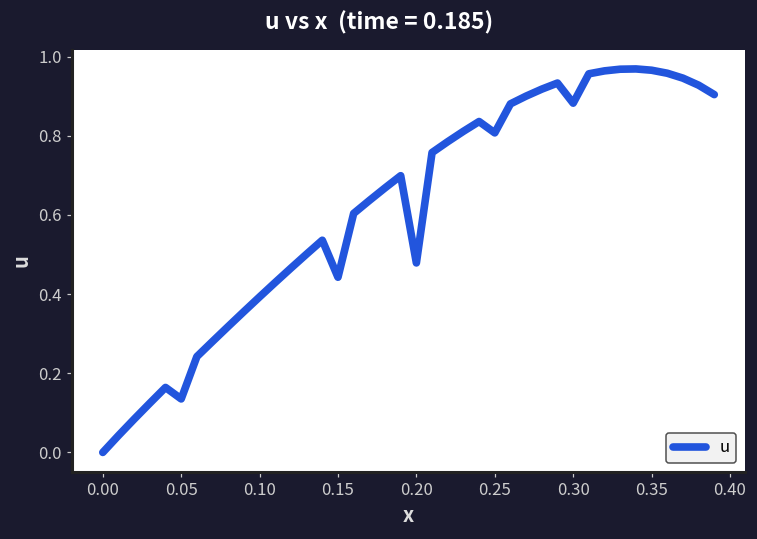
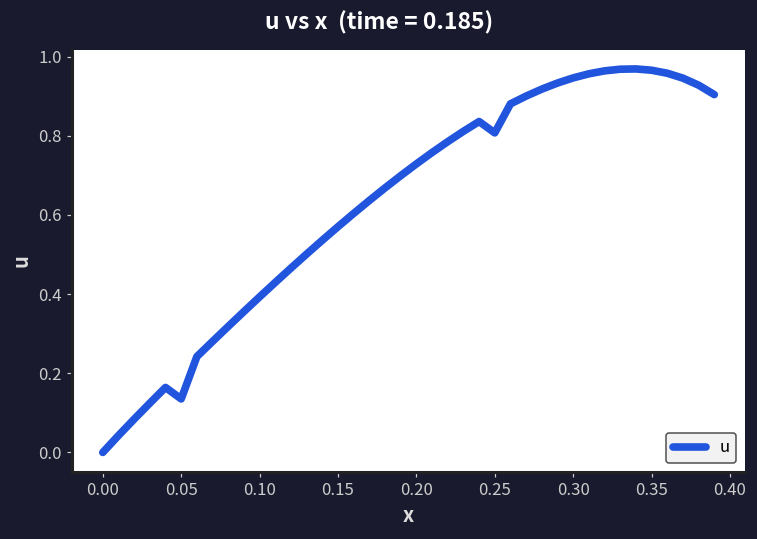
0.15: 0.44 -> 0.57
0.20: 0.48 -> 0.73
0.30: 0.88 -> 0.95
